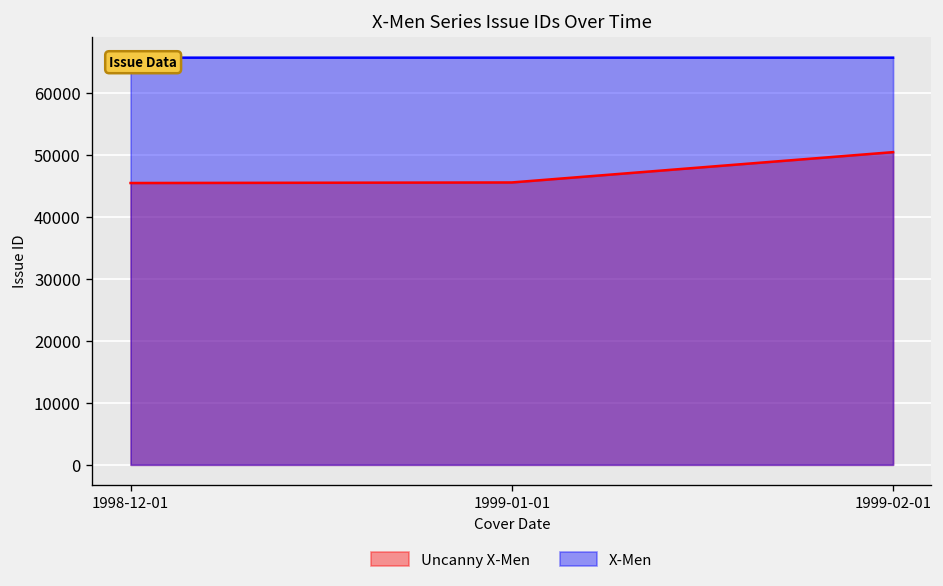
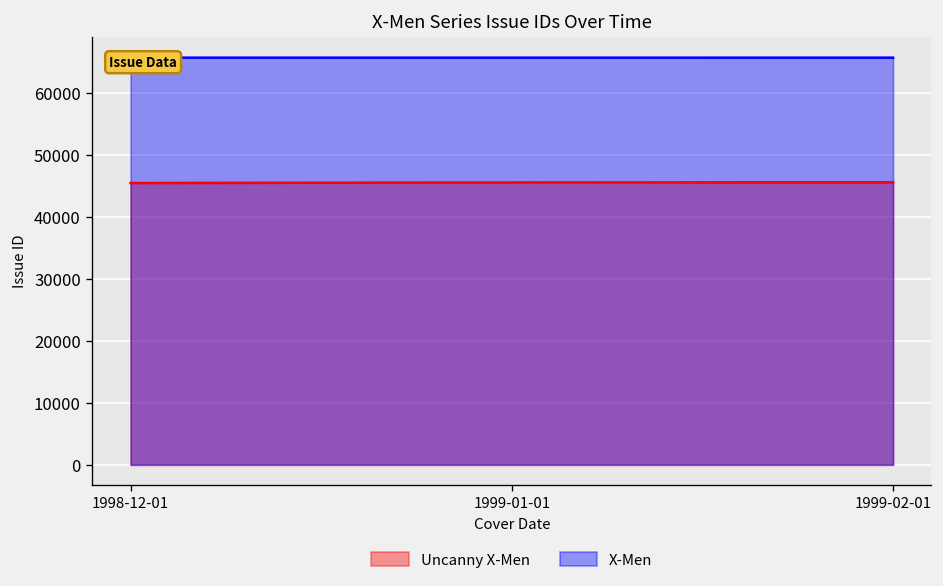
Uncanny X-Men, 1999-02-01: 51000 -> 46000
